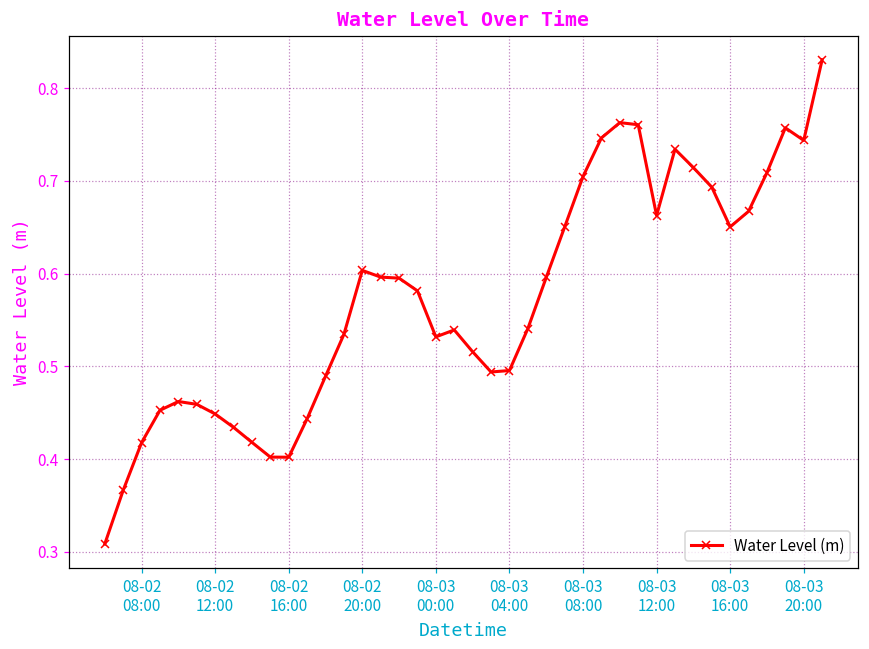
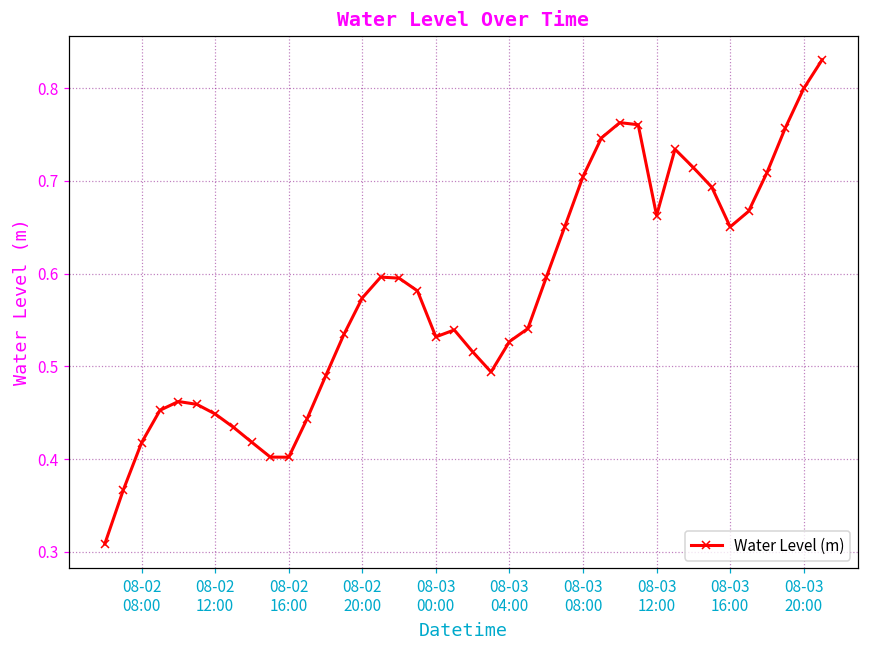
08-02 20:00: 0.60 -> 0.57
08-03 04:00: 0.50 -> 0.53
08-03 20:00: 0.74 -> 0.80
